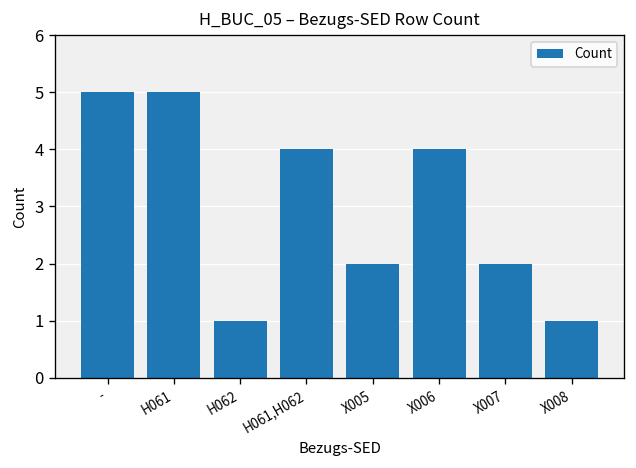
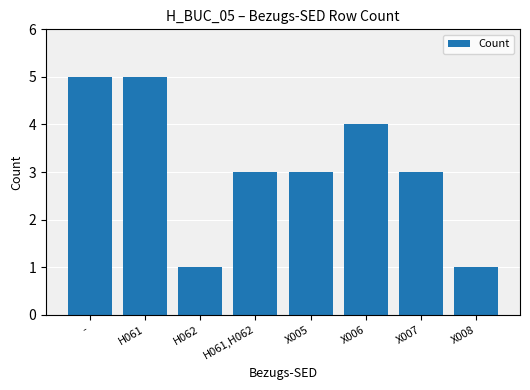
H061,H062: 4 -> 3
X005: 2 -> 3
X007: 2 -> 3
